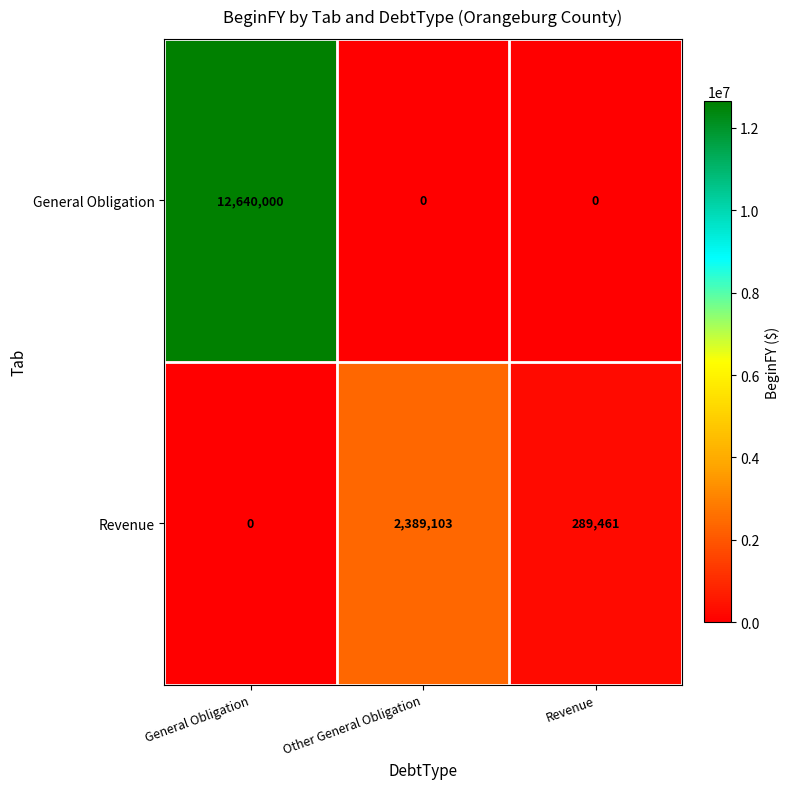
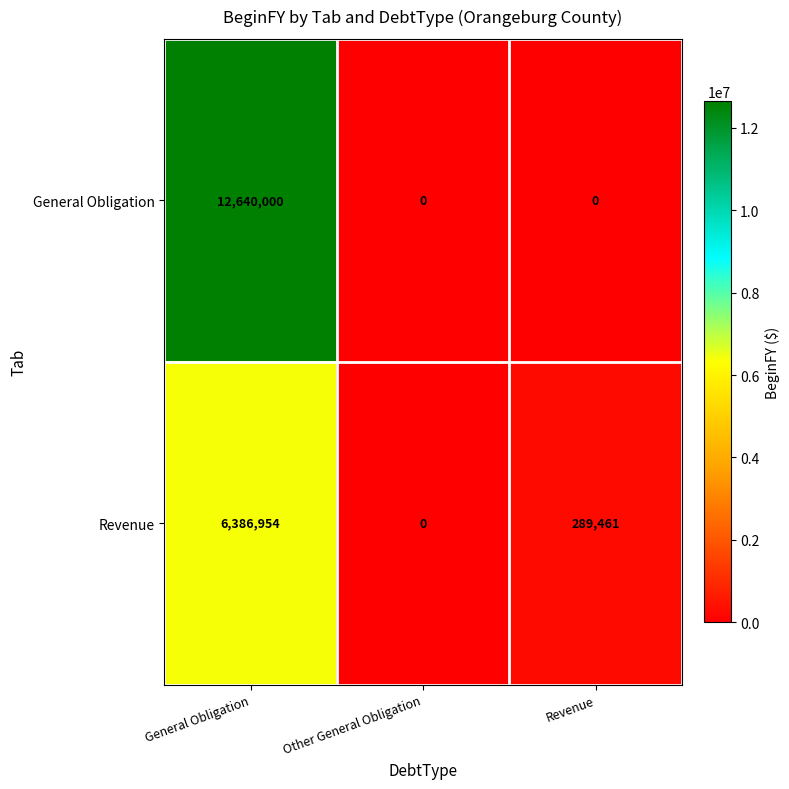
Revenue, General Obligation: 0 -> 6,386,954
Revenue, Other General Obligation: 2,389,103 -> 0
